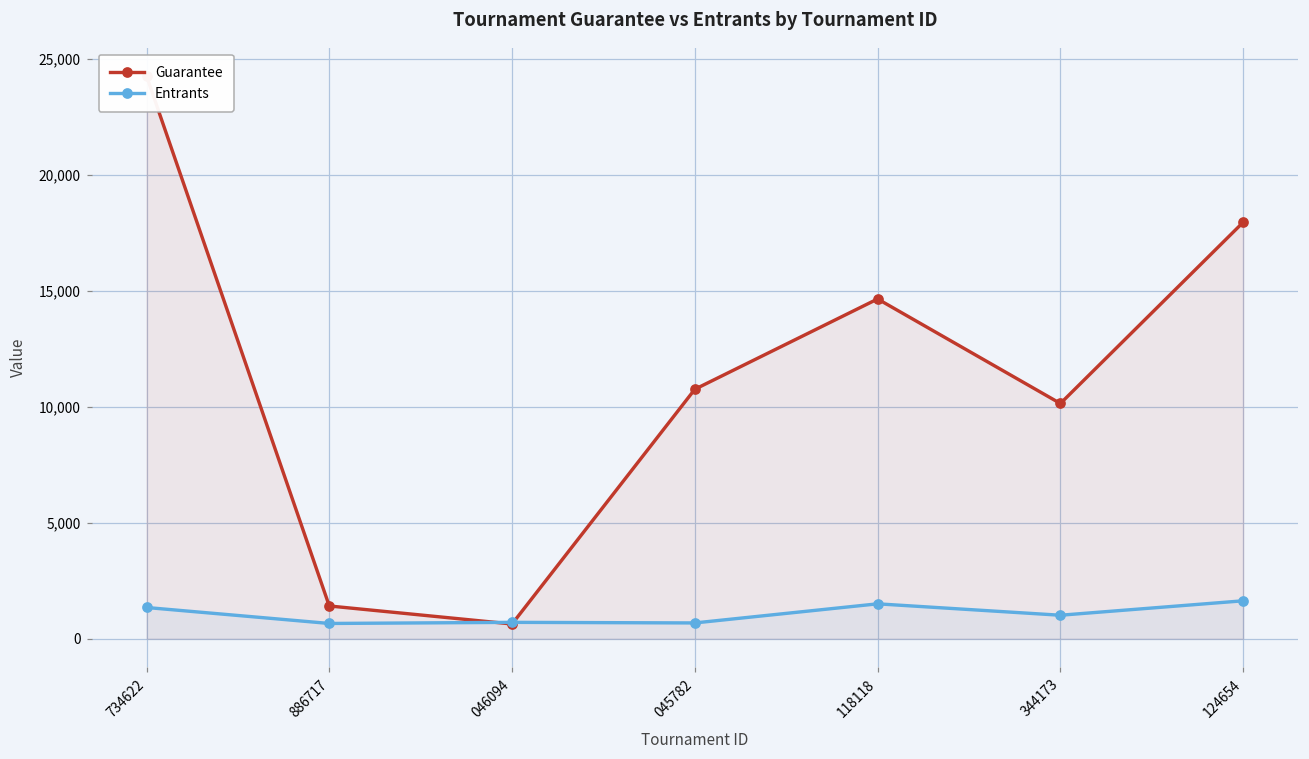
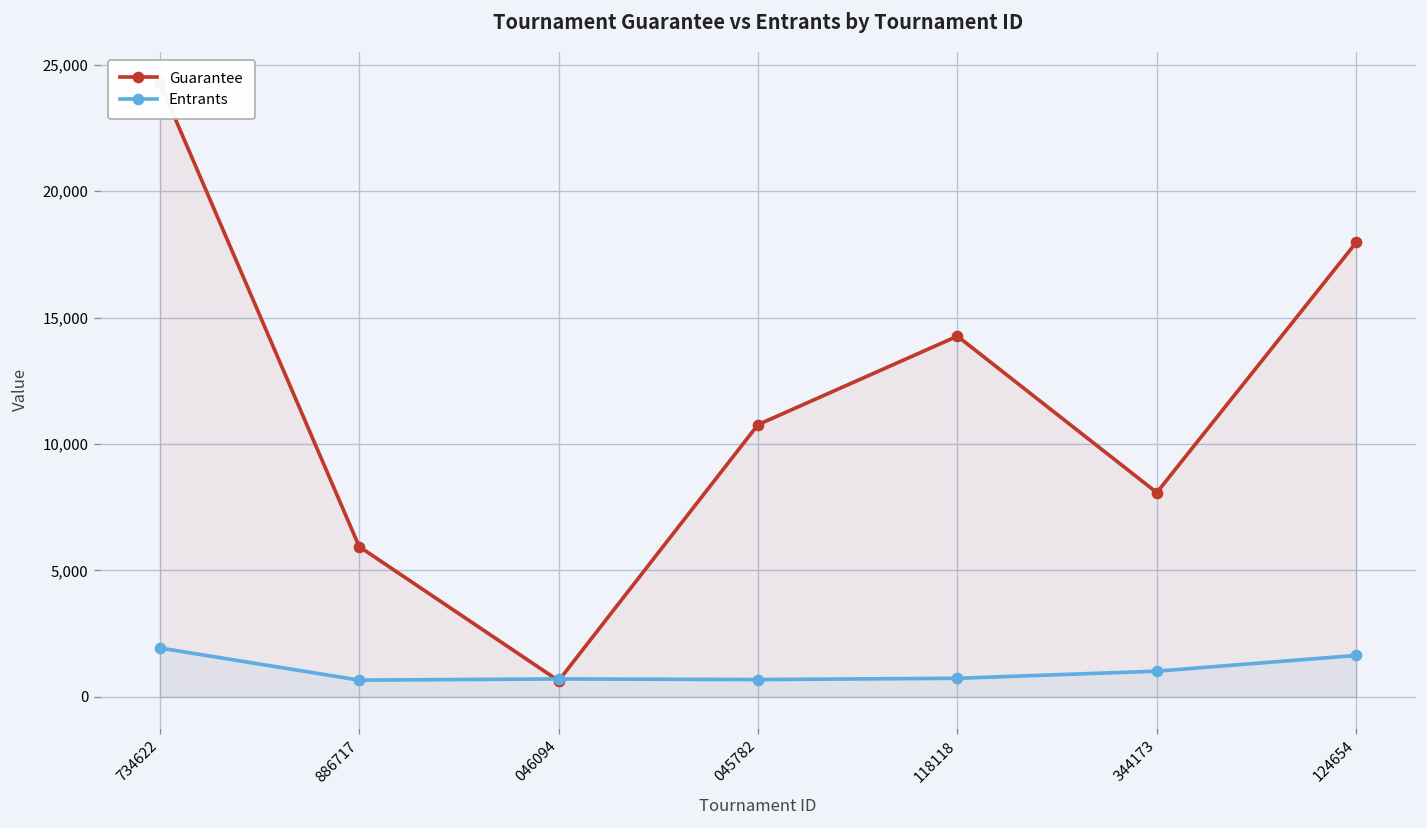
Entrants, 734622: 1,300 -> 1,900
Guarantee, 886717: 1,400 -> 5,900
Guarantee, 118118: 14,700 -> 14,300
Entrants, 118118: 1,500 -> 700
Guarantee, 344173: 10,200 -> 8,100
